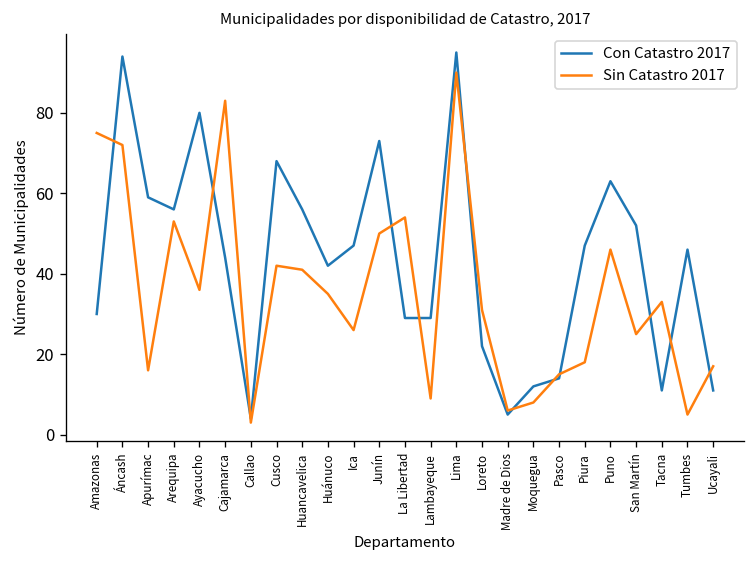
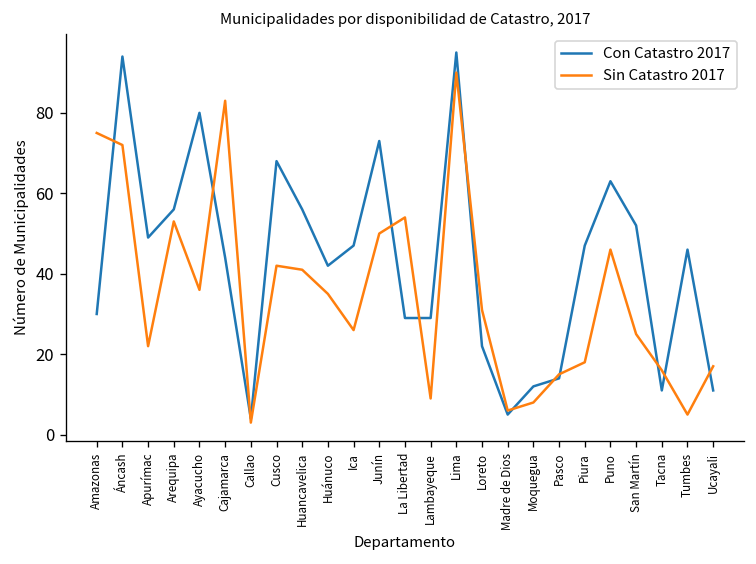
Con Catastro 2017, Apurímac: 59 -> 49
Sin Catastro 2017, Apurímac: 16 -> 22
Sin Catastro 2017, Tacna: 33 -> 16
